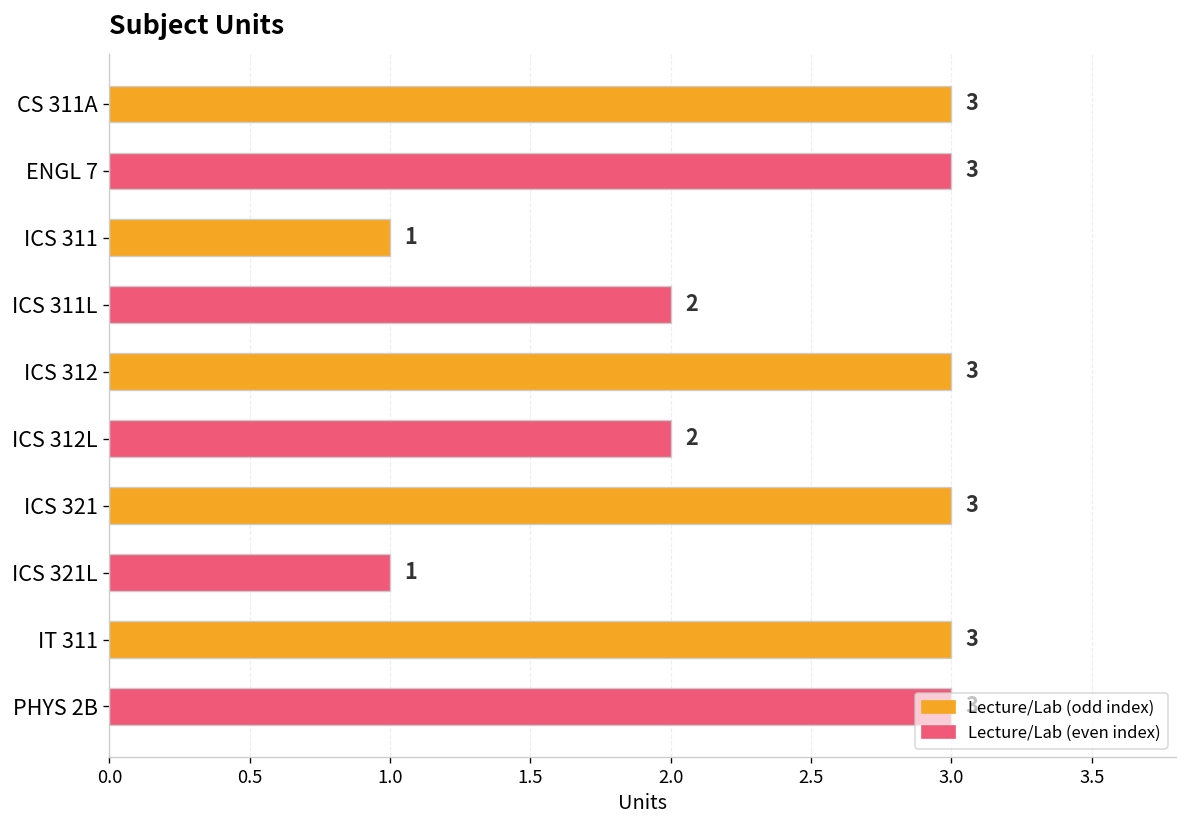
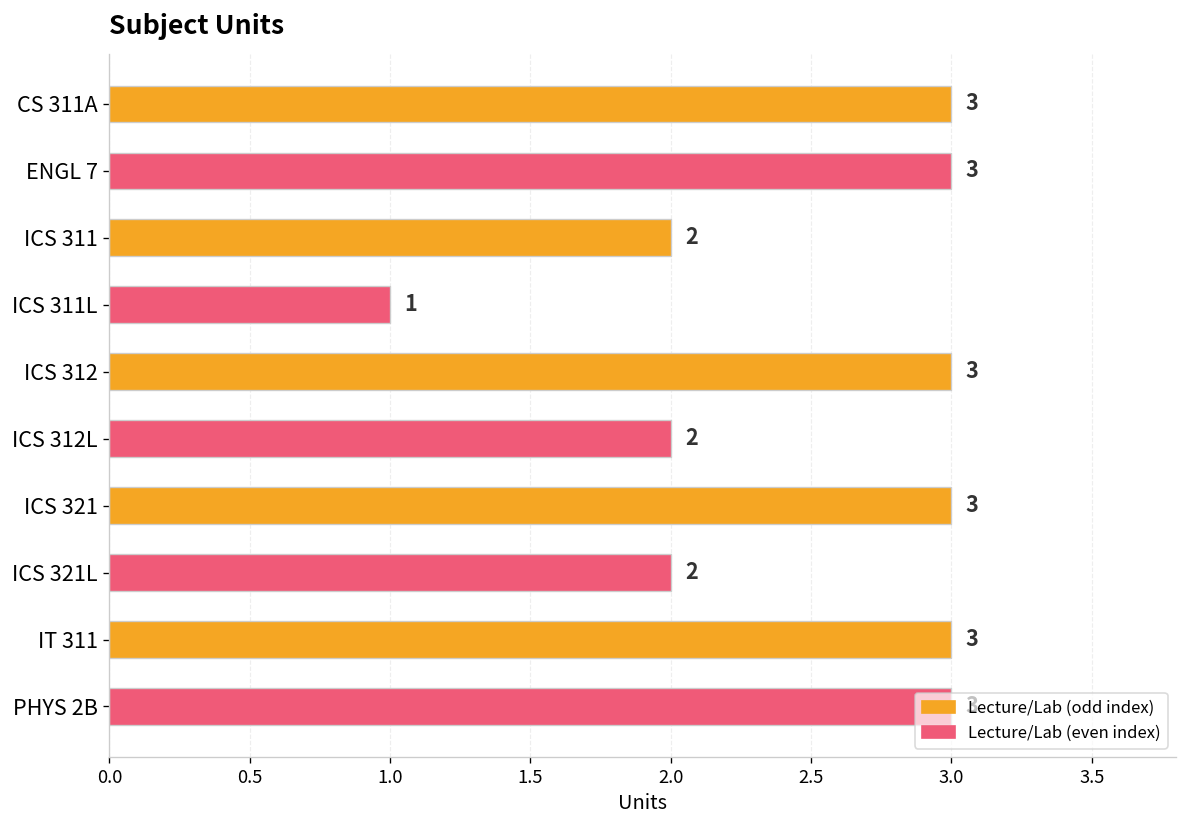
ICS 311: 1 -> 2
ICS 311L: 2 -> 1
ICS 321L: 1 -> 2
